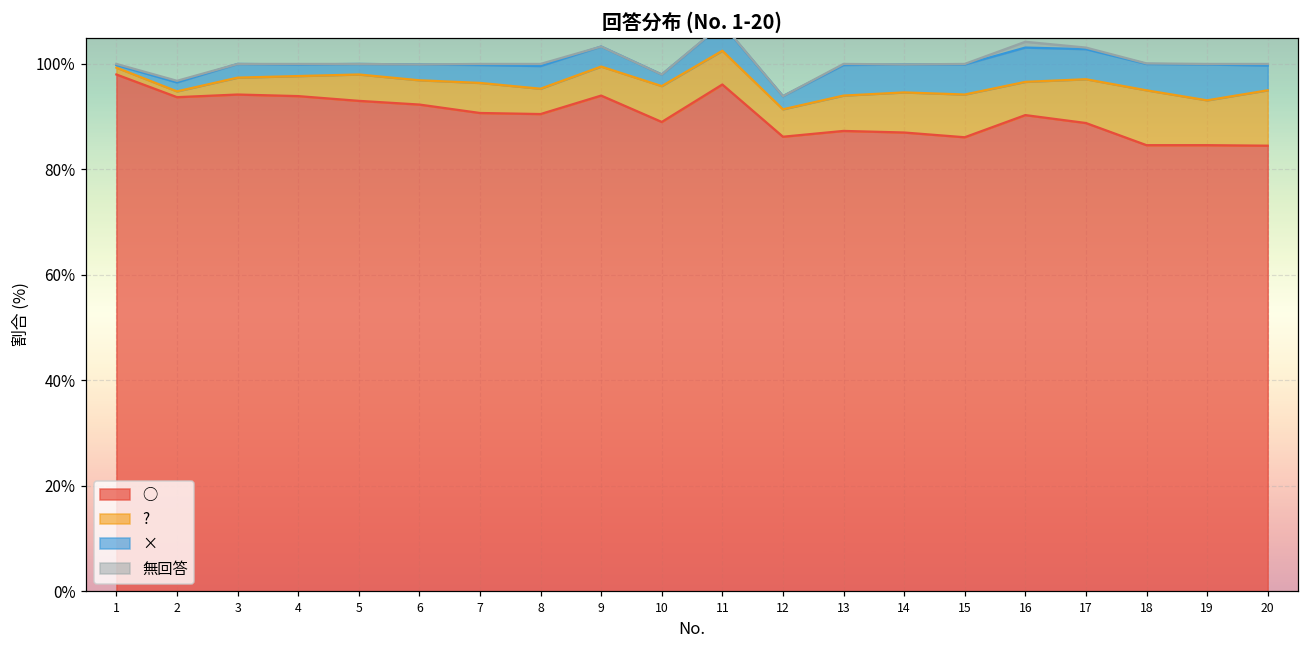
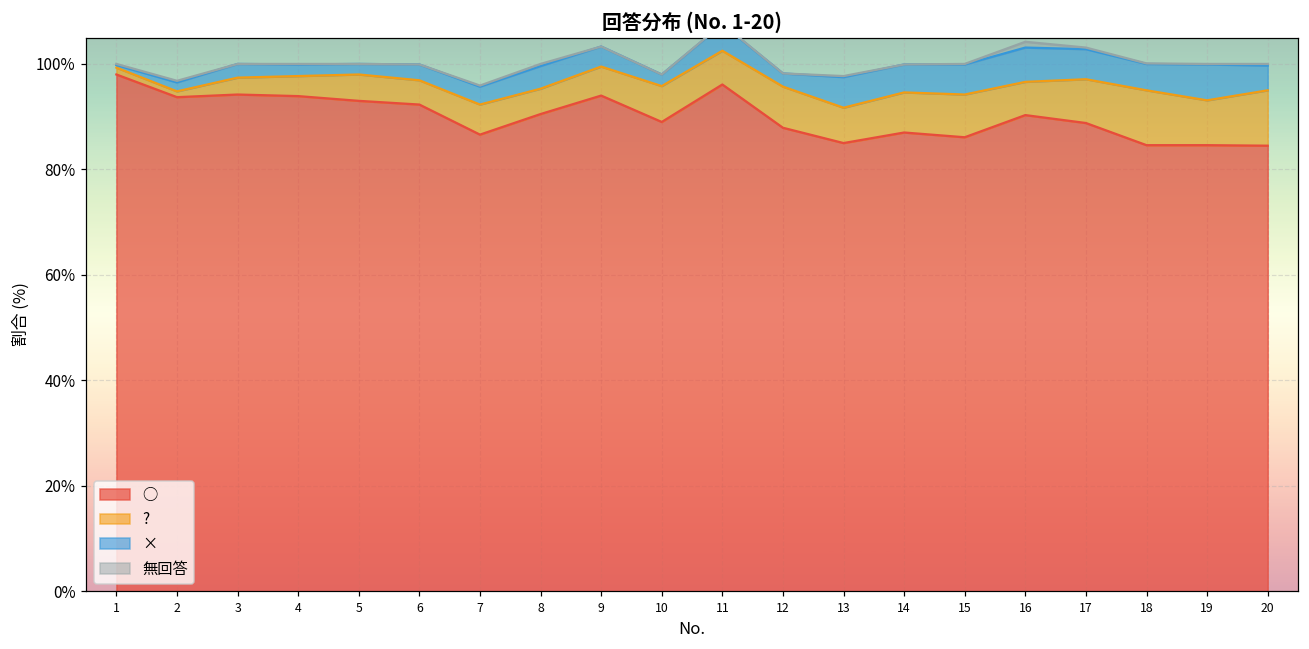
○, 7: 91% -> 87%
○, 12: 86% -> 88%
?, 12: 5% -> 8%
○, 13: 87% -> 85%
